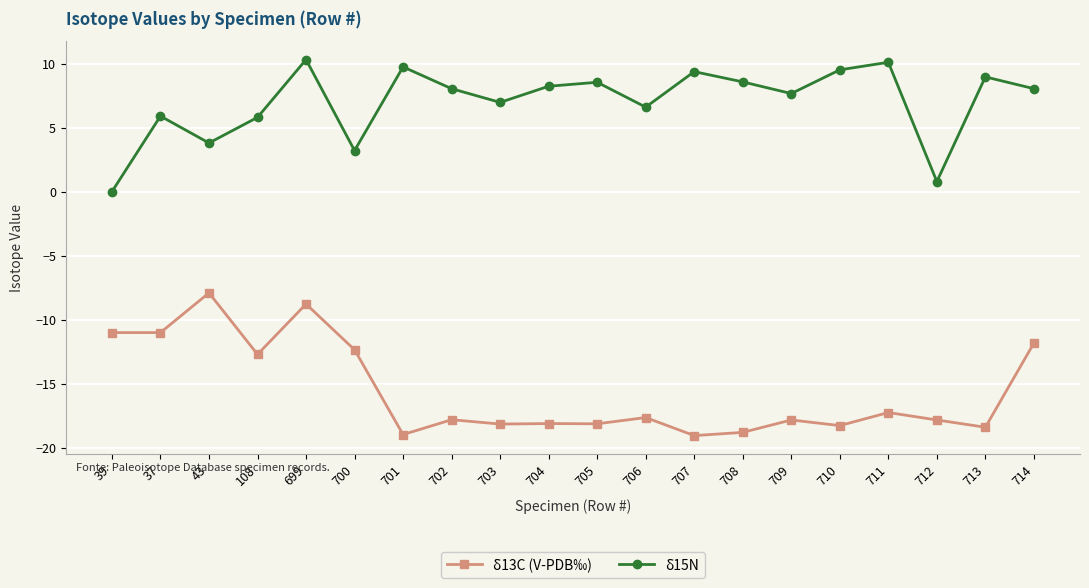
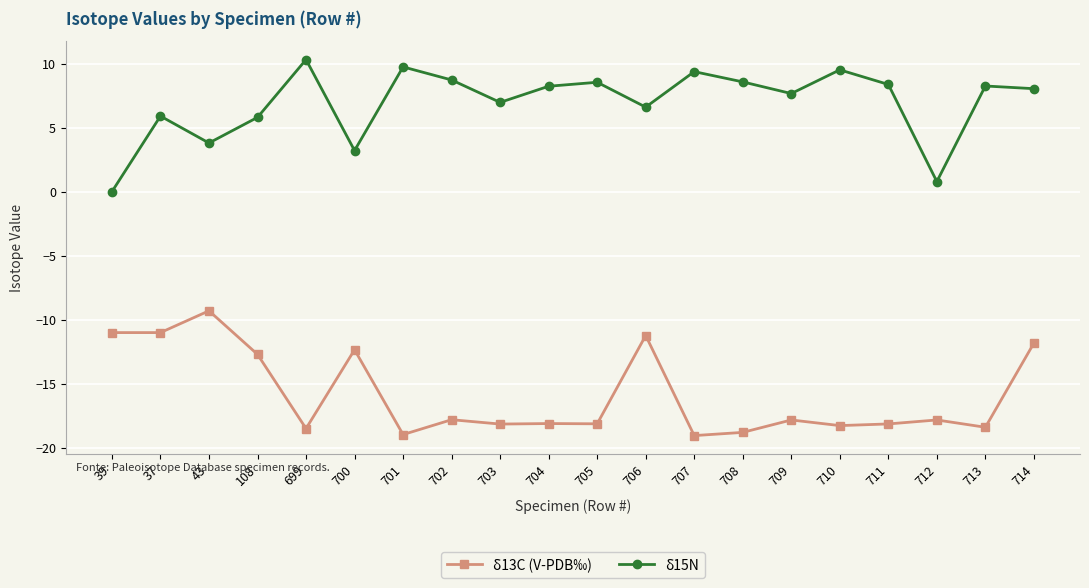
δ13C (V-PDB‰), 43: -7.9 -> -9.3
δ13C (V-PDB‰), 699: -8.8 -> -18.5
δ15N, 702: 8.0 -> 8.7
δ13C (V-PDB‰), 706: -17.6 -> -11.2
δ13C (V-PDB‰), 711: -17.2 -> -18.1
δ15N, 711: 10.1 -> 8.4
δ15N, 713: 9.0 -> 8.3
